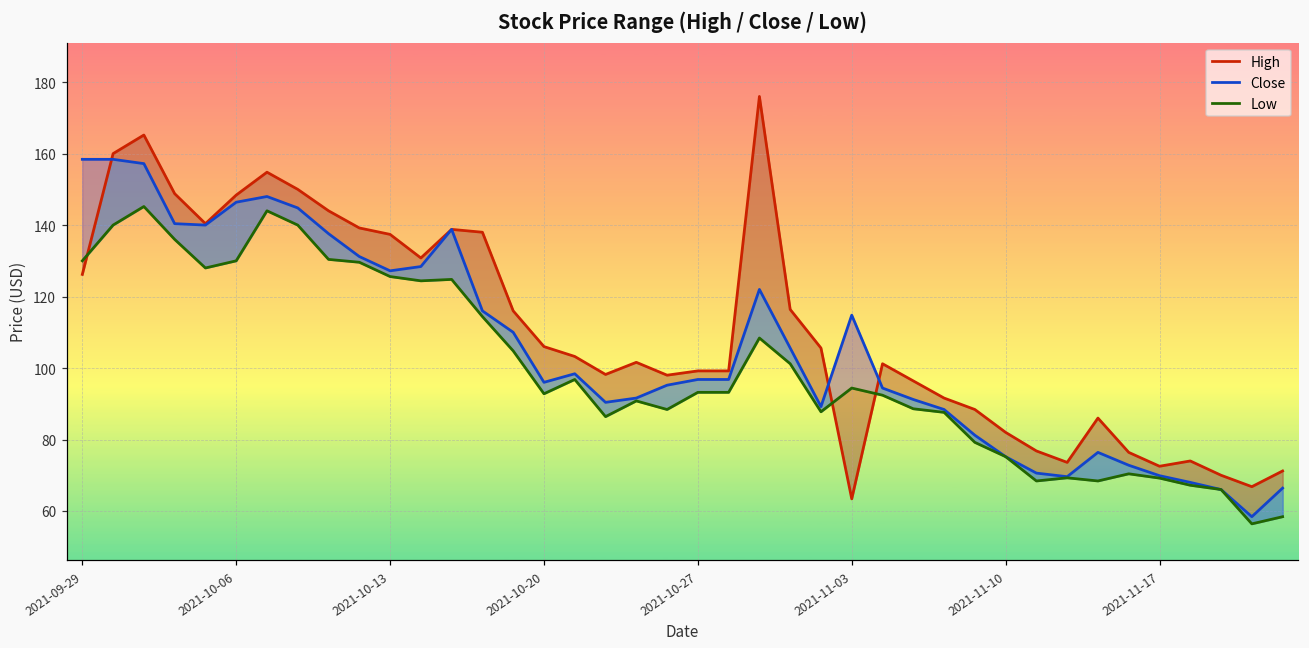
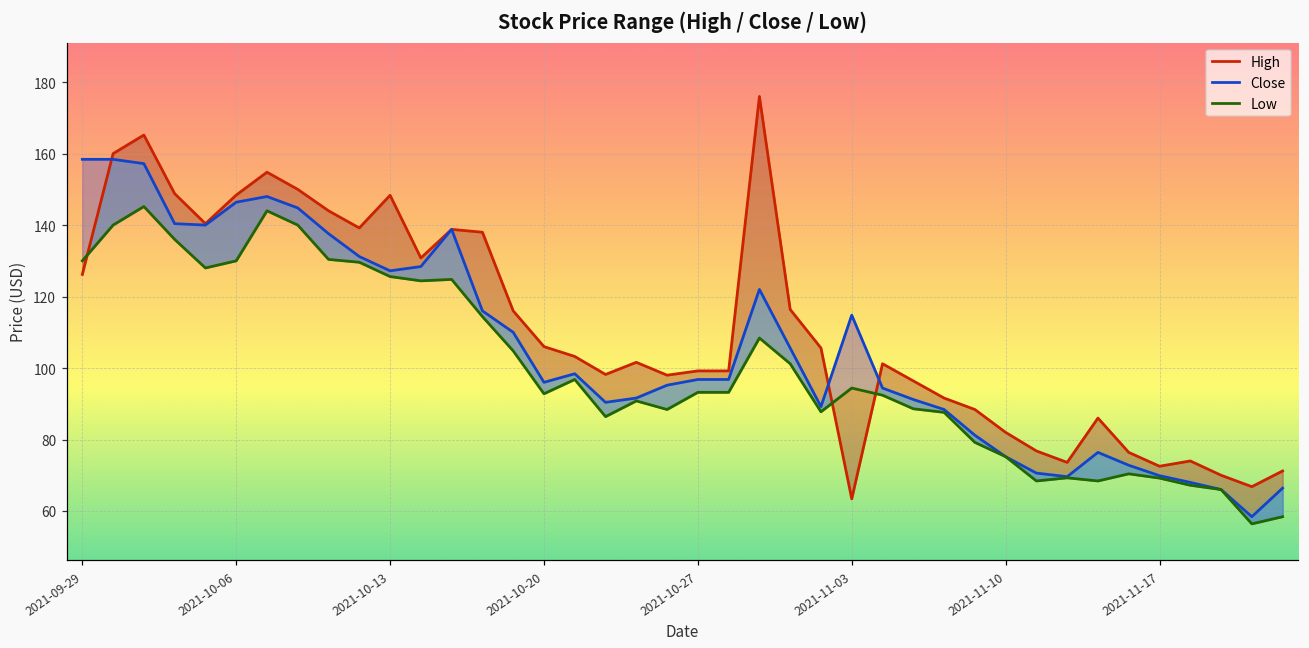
High, 2021-10-13: 137 -> 148
